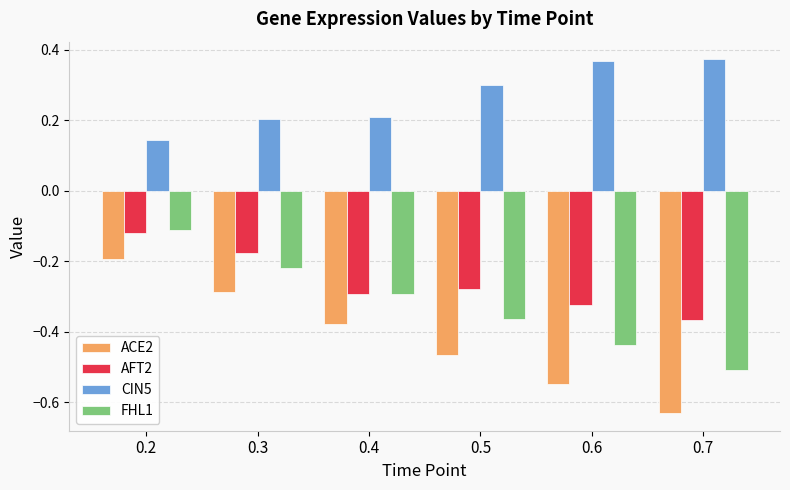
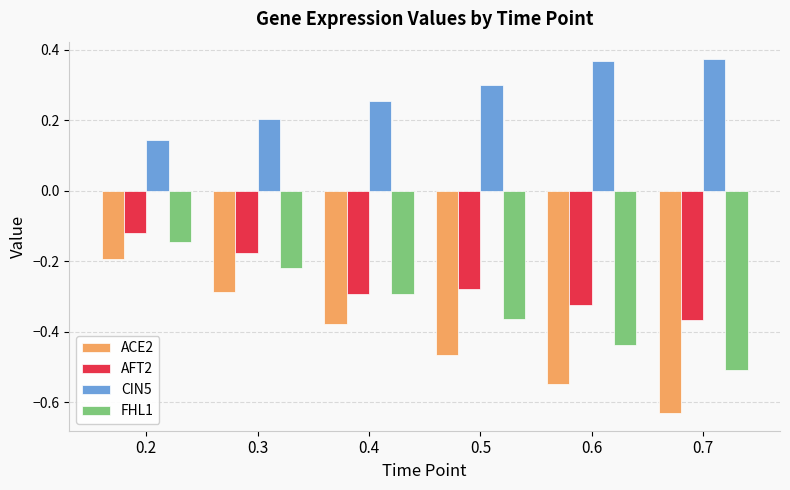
FHL1, 0.2: -0.11 -> -0.15
CIN5, 0.4: 0.21 -> 0.25
